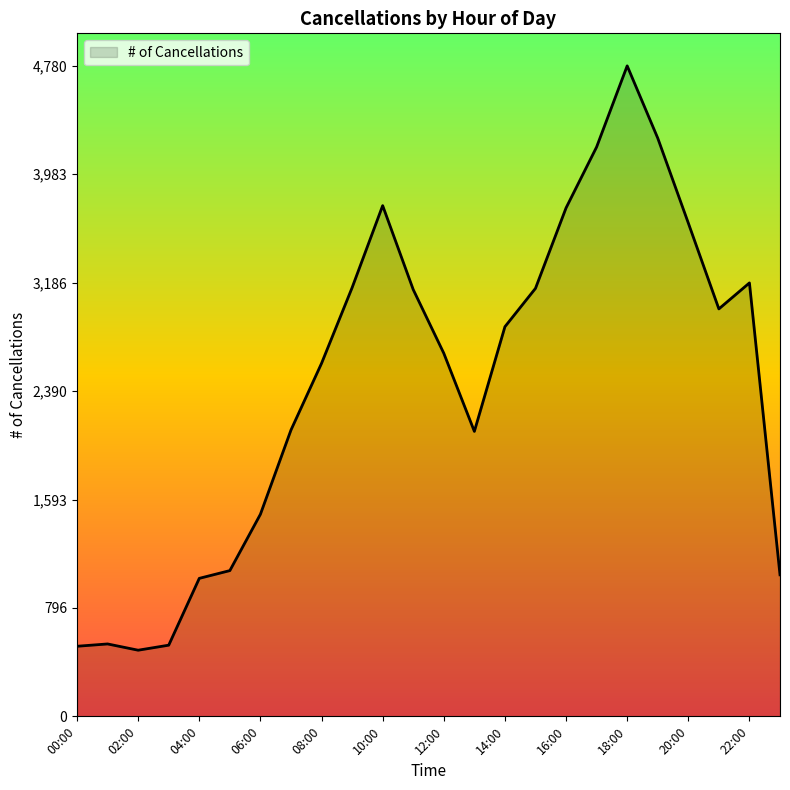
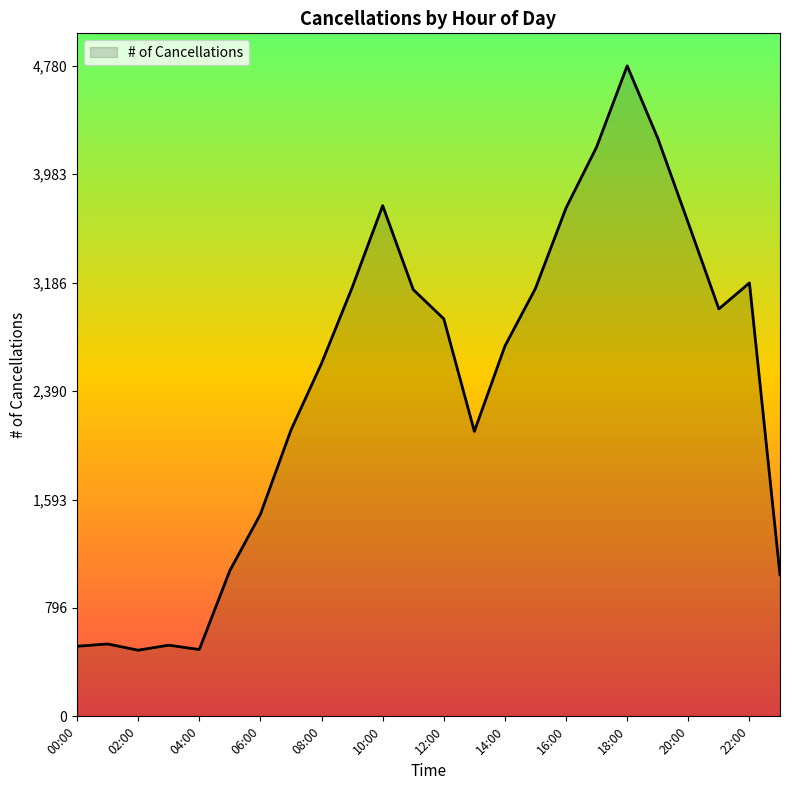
04:00: 1,010 -> 490
12:00: 2,670 -> 2,920
14:00: 2,860 -> 2,720
